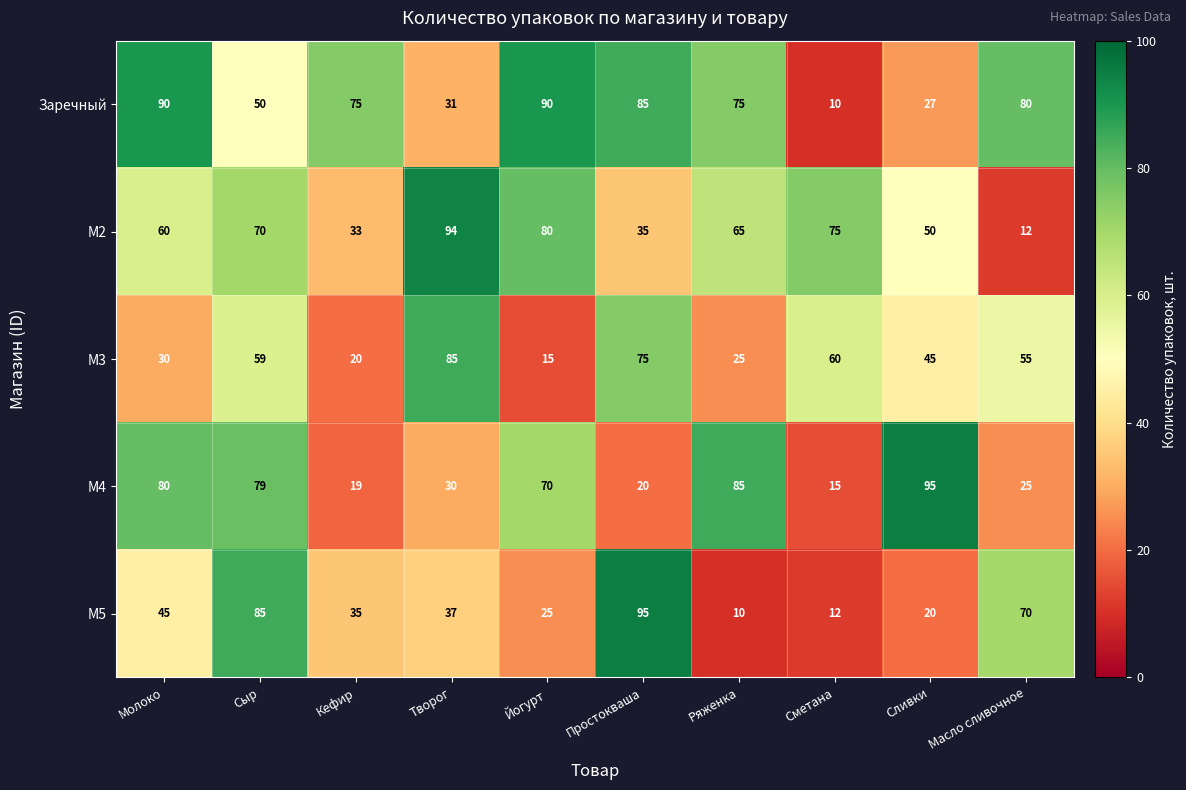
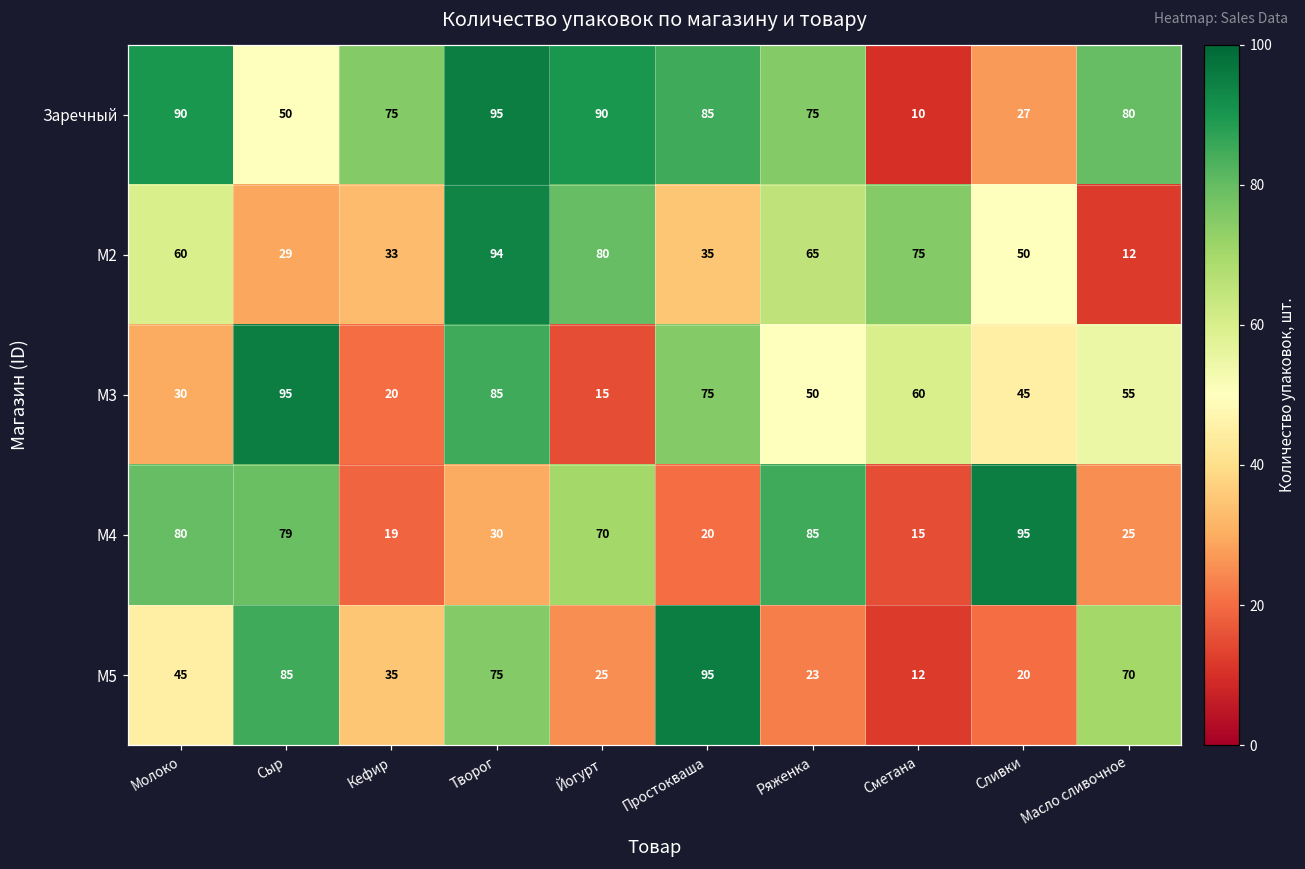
Заречный, Творог: 31 -> 95
М2, Сыр: 70 -> 29
М3, Сыр: 59 -> 95
М3, Ряженка: 25 -> 50
М5, Творог: 37 -> 75
М5, Ряженка: 10 -> 23
